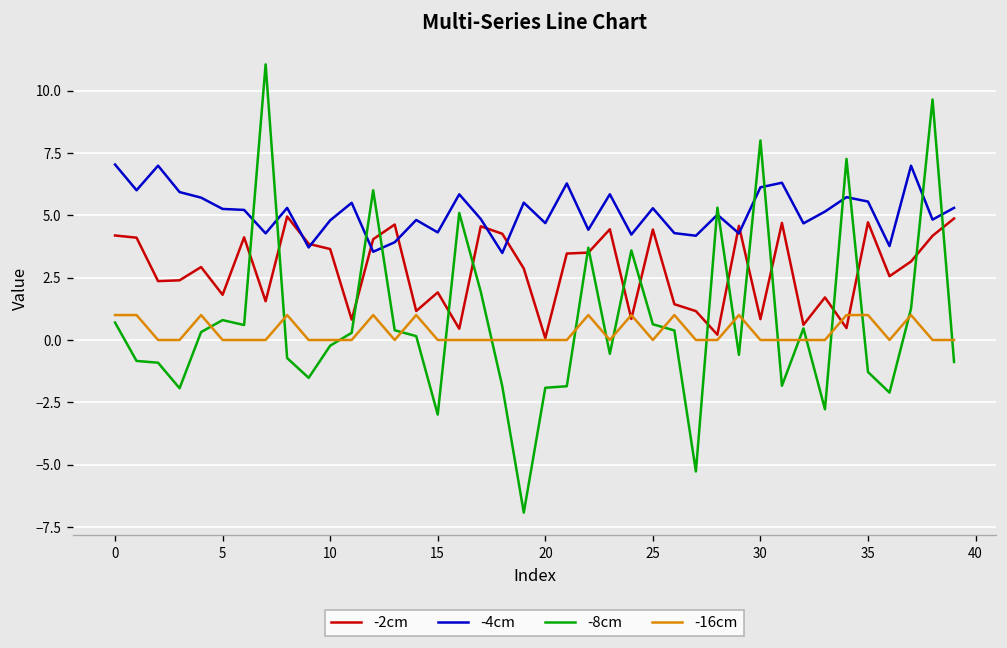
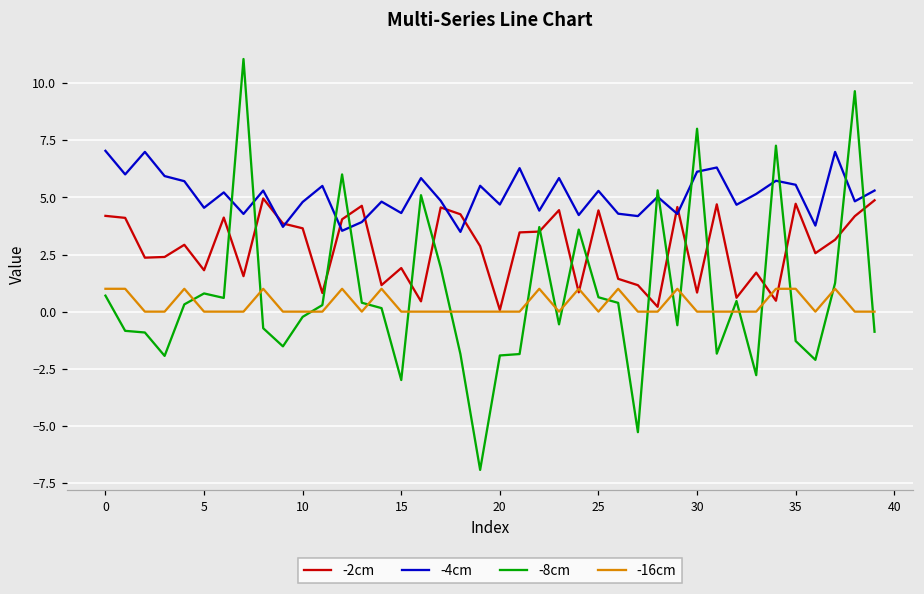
-4cm, 5: 5.3 -> 4.5
